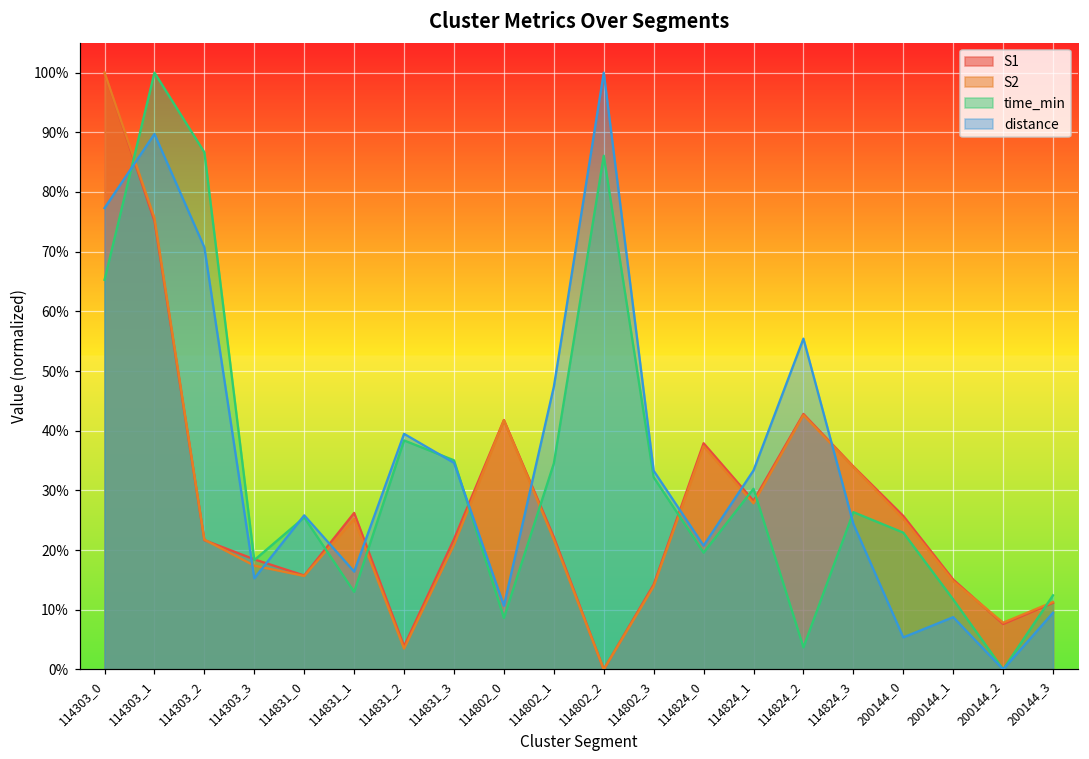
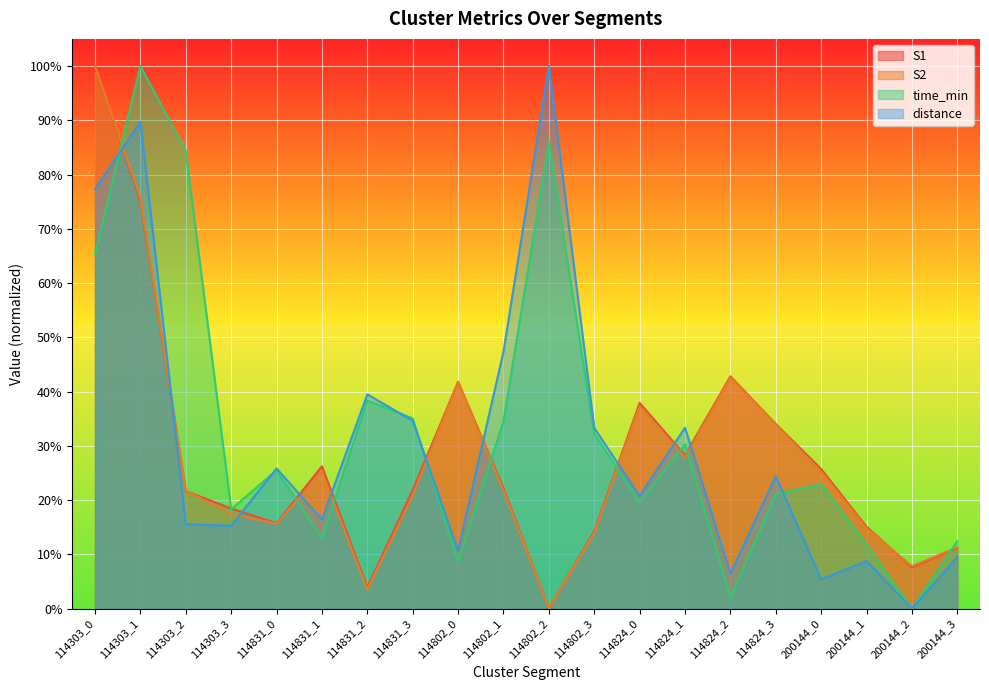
time_min, 114303_2: 87% -> 84%
distance, 114303_2: 71% -> 16%
time_min, 114824_2: 4% -> 2%
distance, 114824_2: 55% -> 6%
time_min, 114824_3: 26% -> 21%
